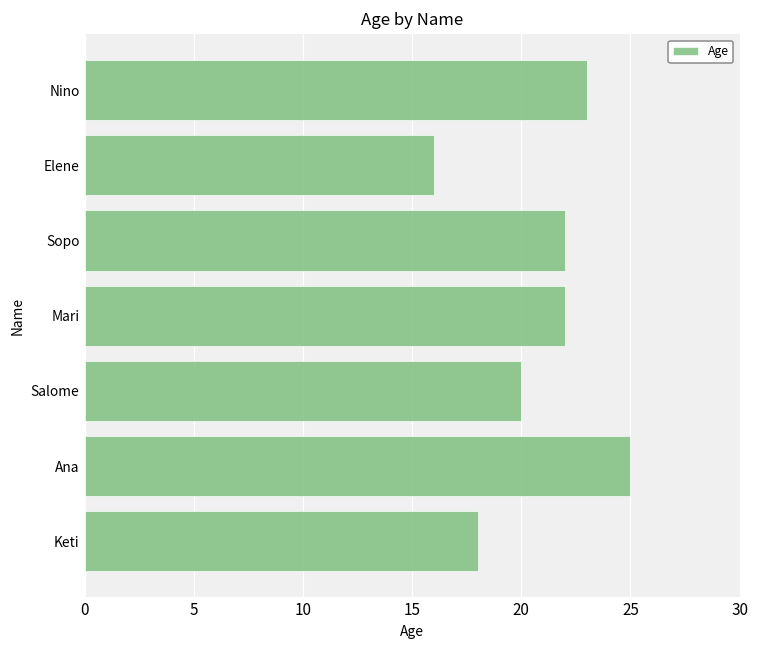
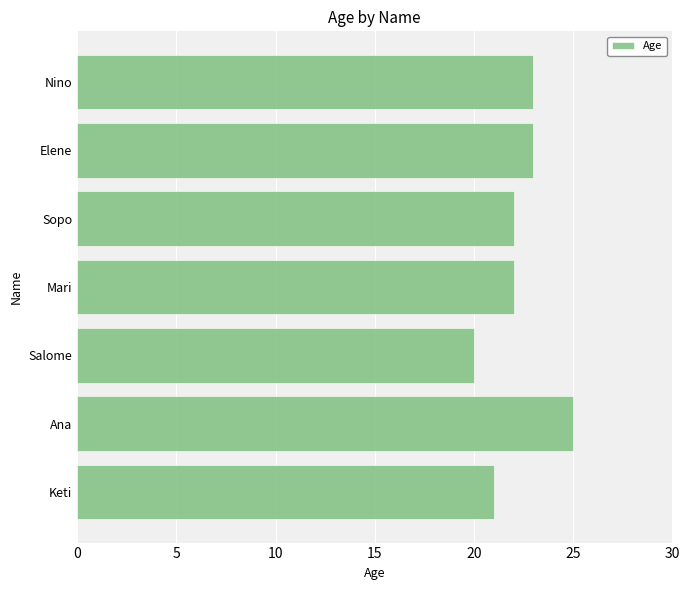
Elene: 16 -> 23
Keti: 18 -> 21
